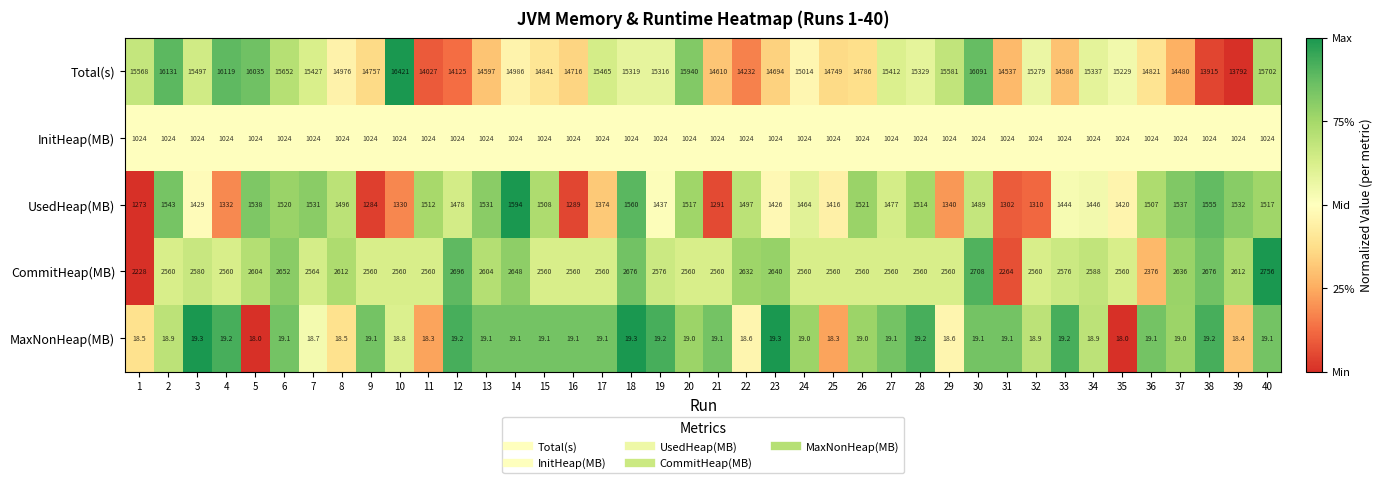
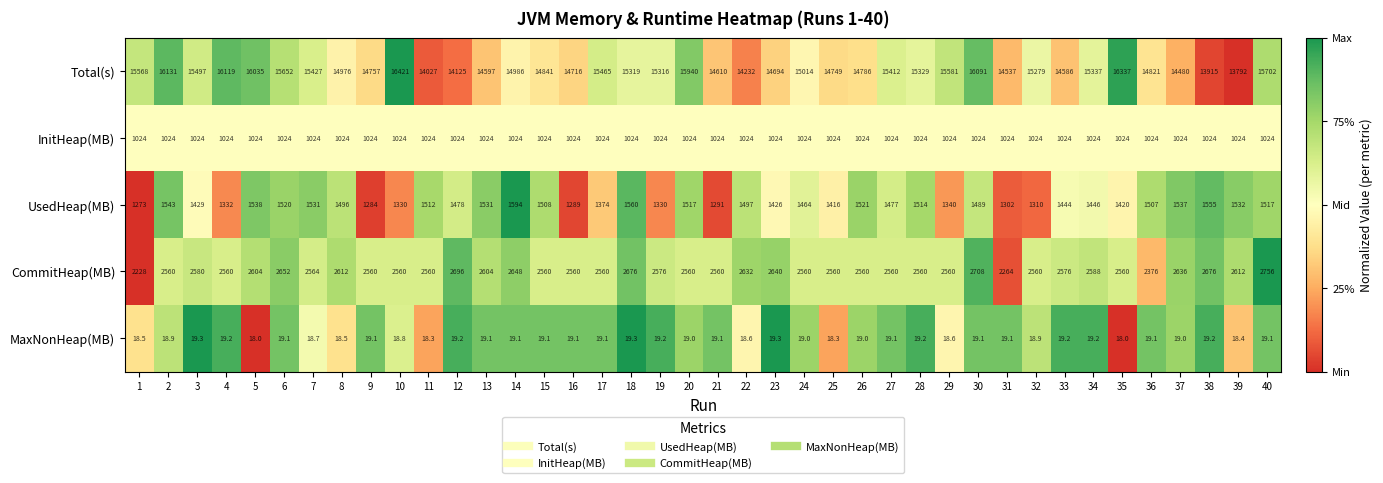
Total(s), 35: 15229 -> 16337
UsedHeap(MB), 19: 1437 -> 1330
MaxNonHeap(MB), 34: 18.9 -> 19.2
